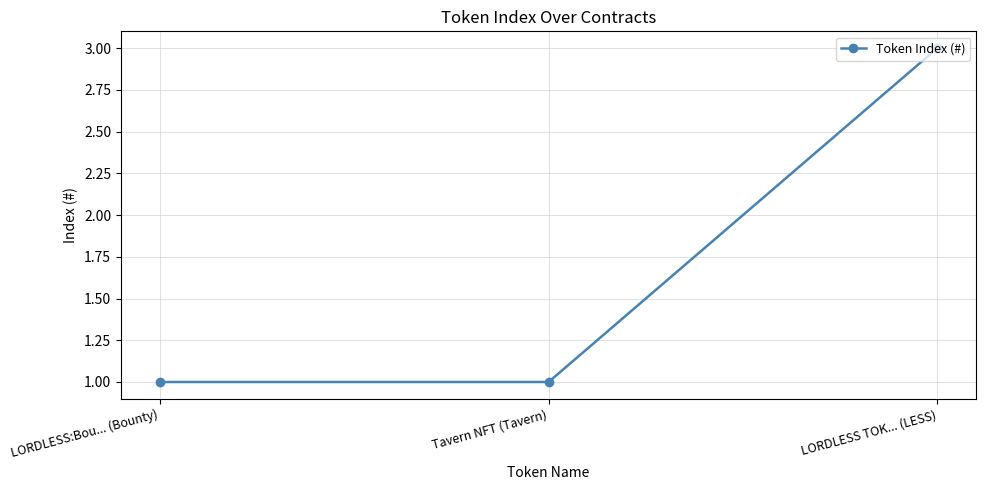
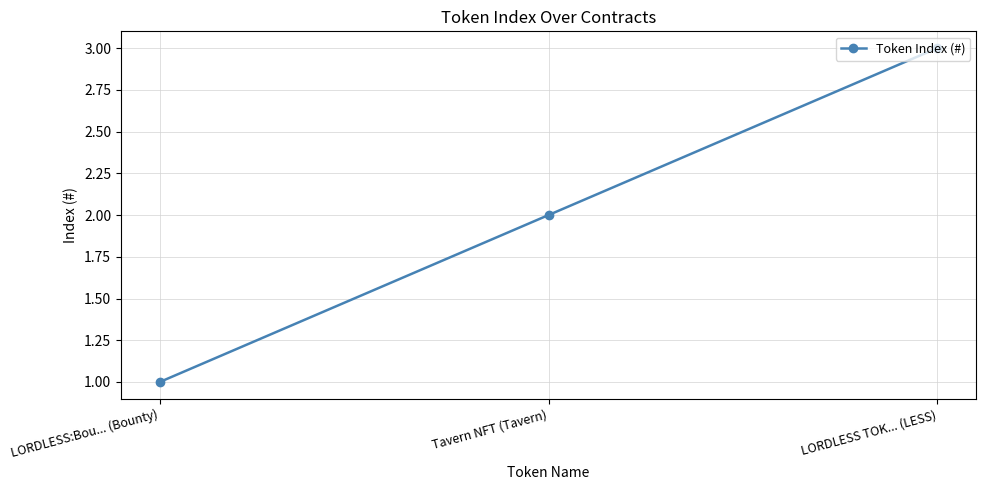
Tavern NFT (Tavern): 1 -> 2
